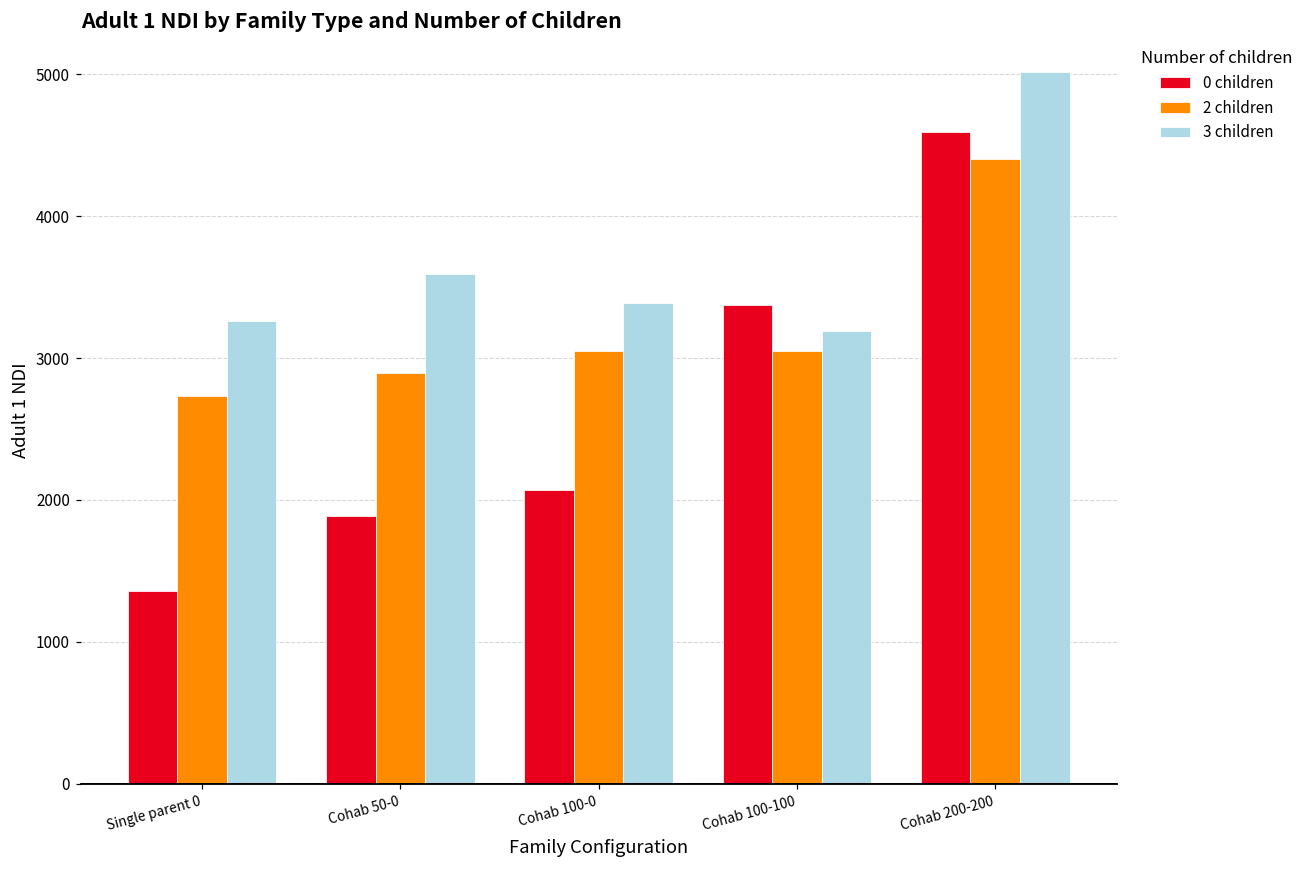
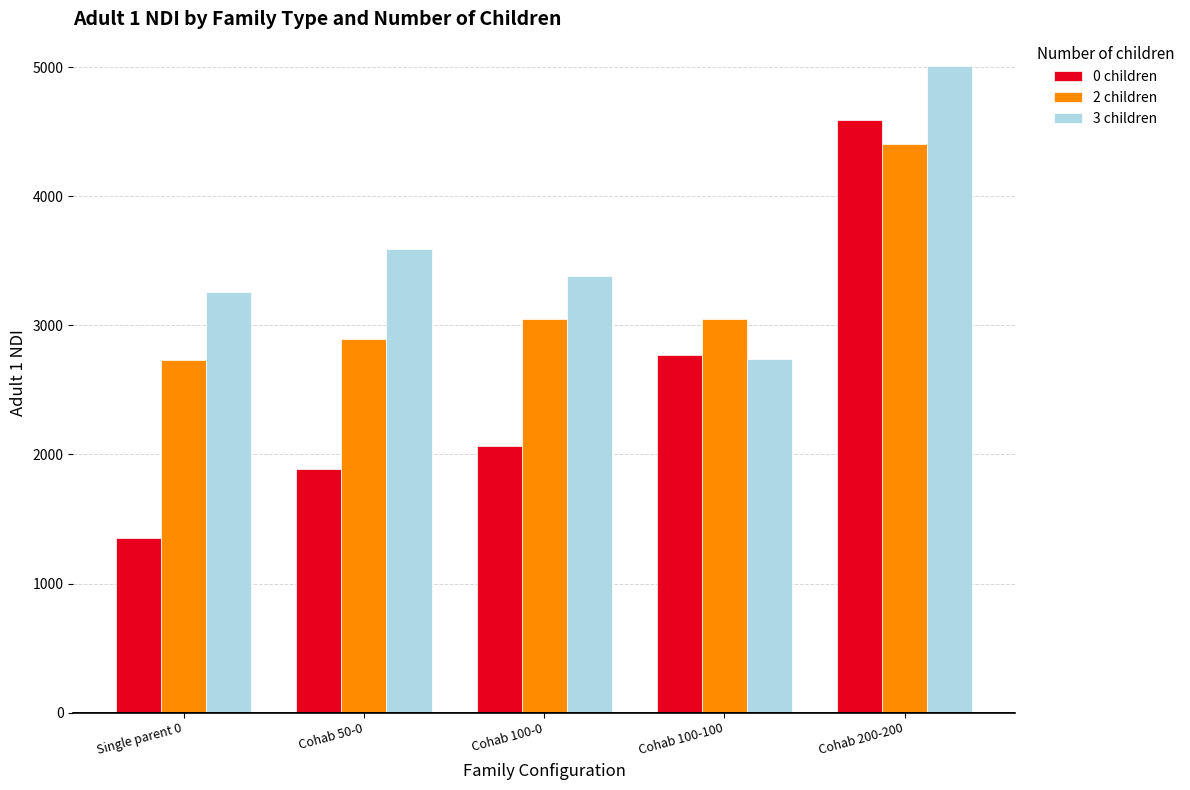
0 children, Cohab 100-100: 3370 -> 2770
3 children, Cohab 100-100: 3190 -> 2740
